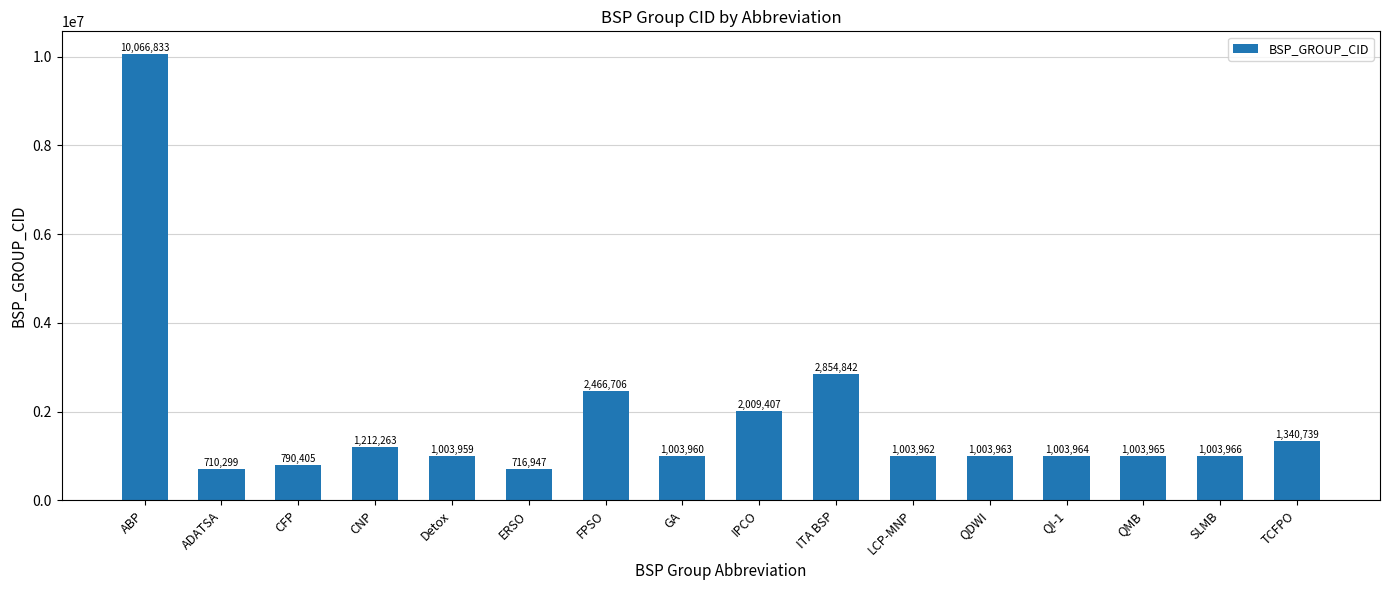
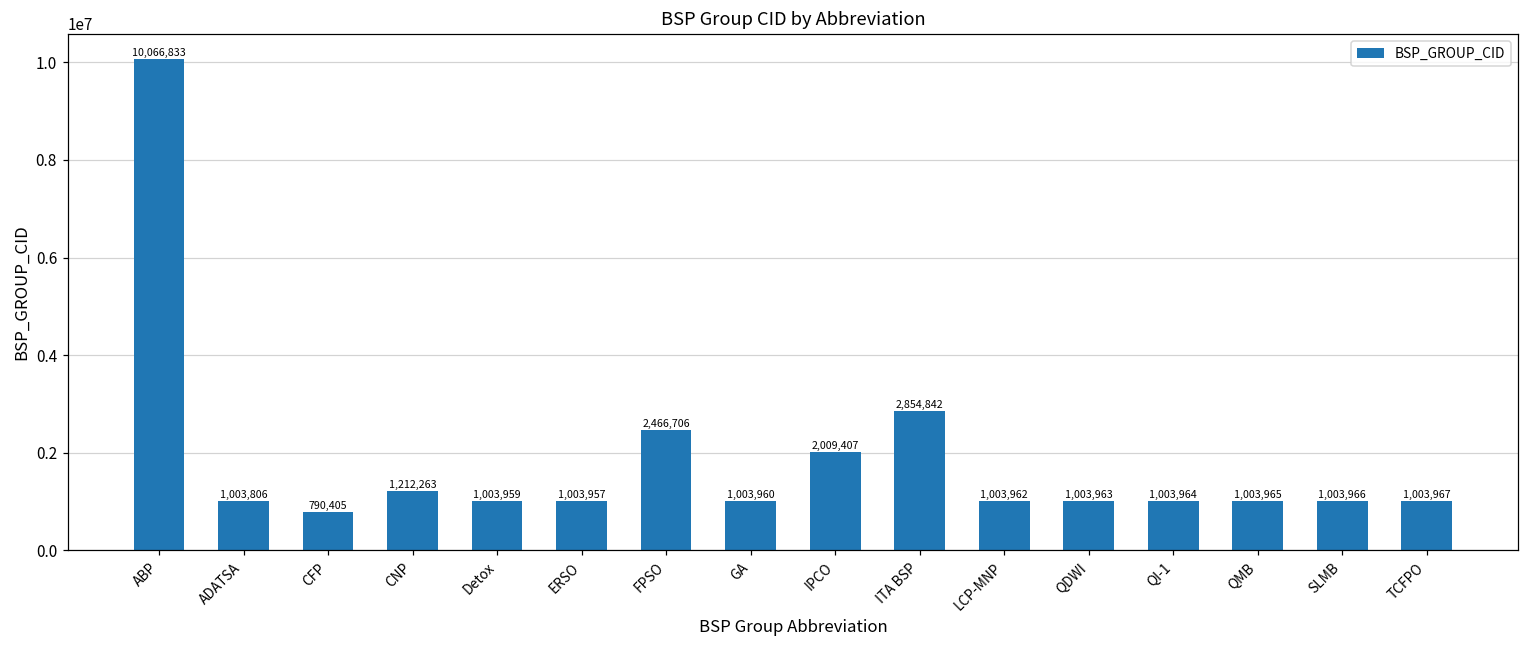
ADATSA: 710,299 -> 1,003,806
ERSO: 716,947 -> 1,003,957
TCFPO: 1,340,739 -> 1,003,967
